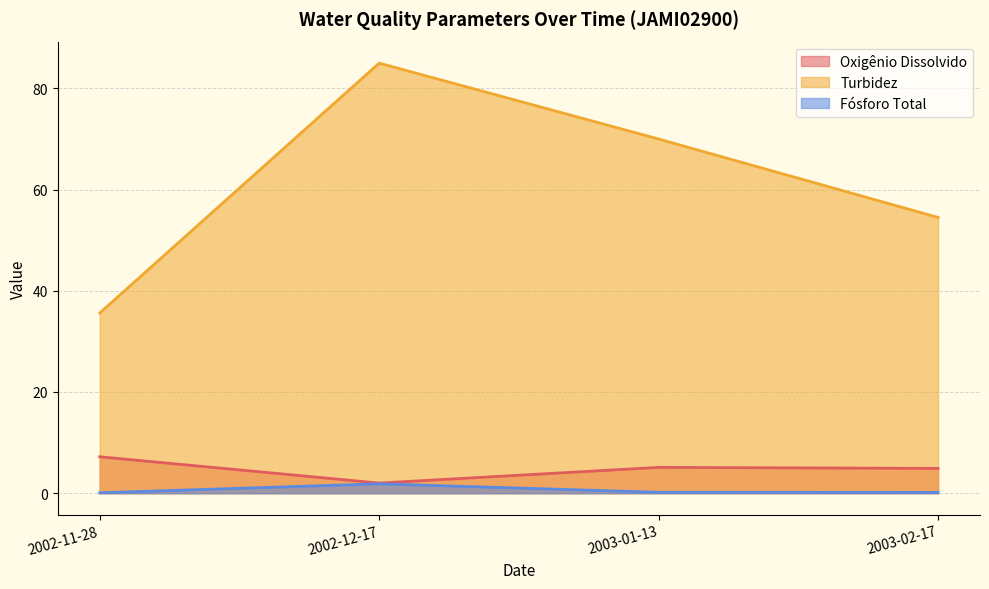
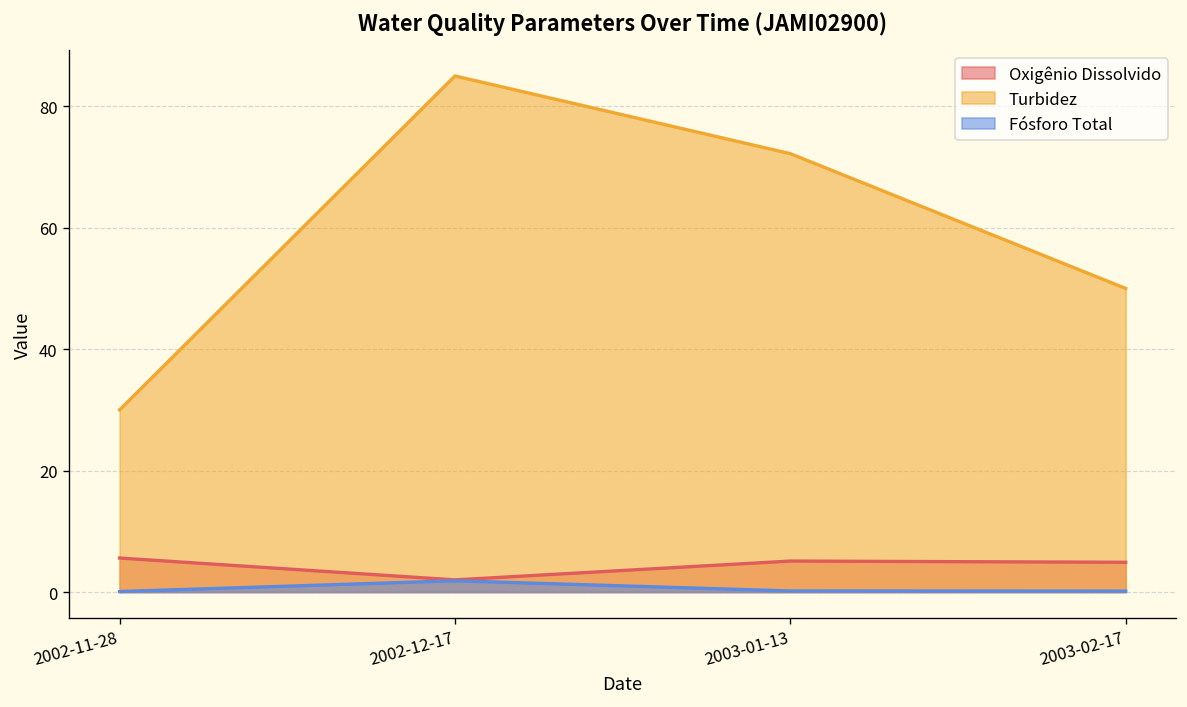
Oxigênio Dissolvido, 2002-11-28: 7 -> 6
Turbidez, 2002-11-28: 36 -> 30
Turbidez, 2003-01-13: 70 -> 72
Turbidez, 2003-02-17: 55 -> 50
